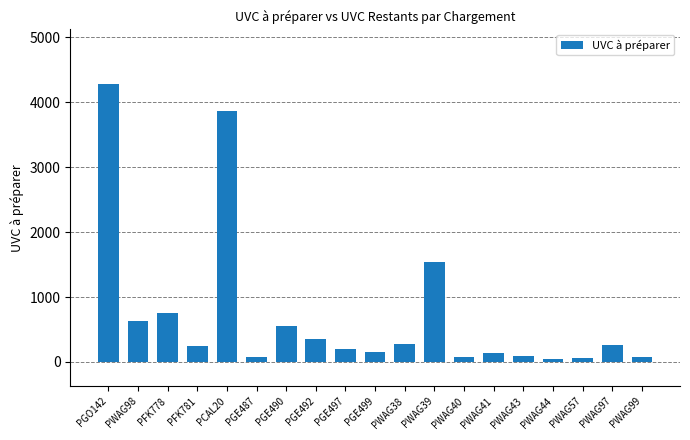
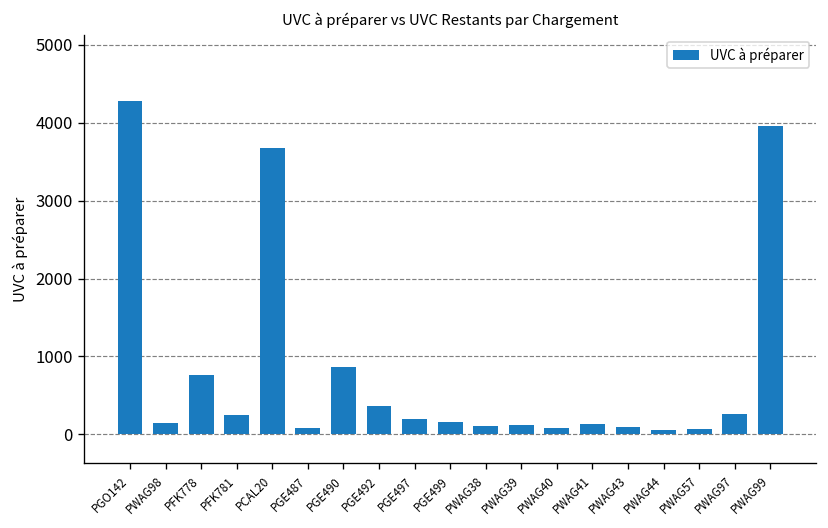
PWAG98: 600 -> 100
PCAL20: 3900 -> 3700
PGE490: 600 -> 900
PWAG38: 300 -> 100
PWAG39: 1500 -> 100
PWAG99: 100 -> 4000
